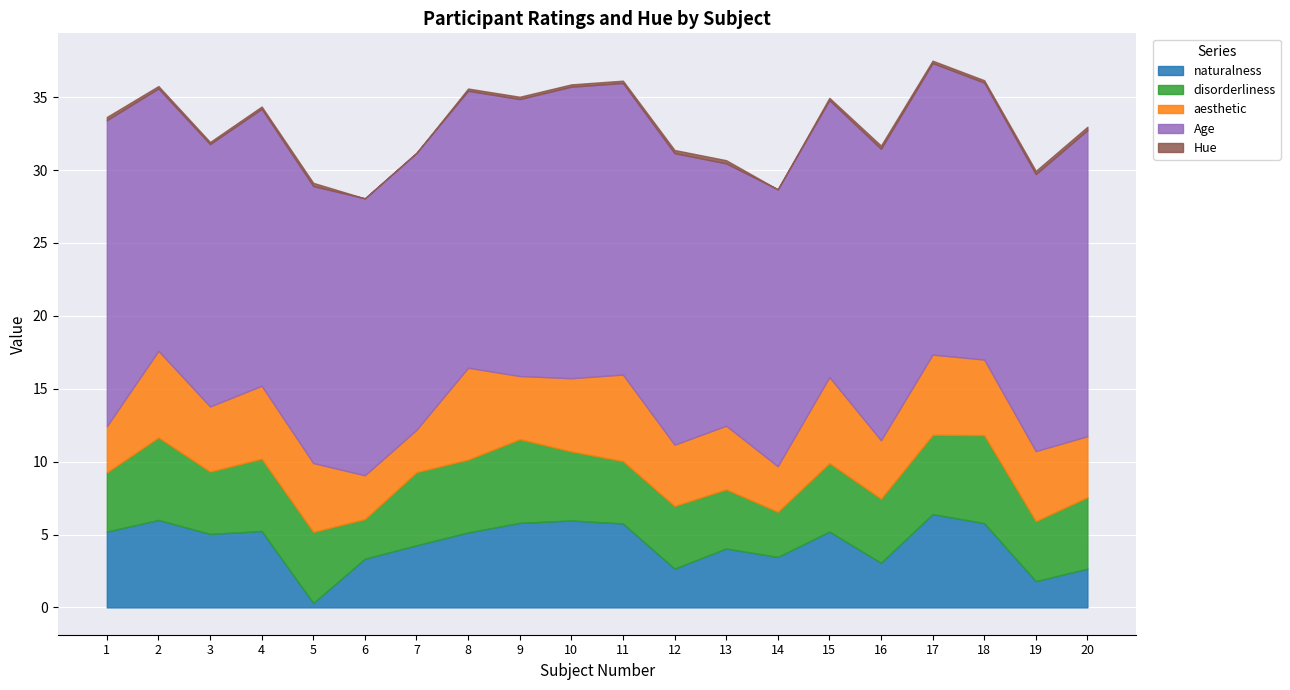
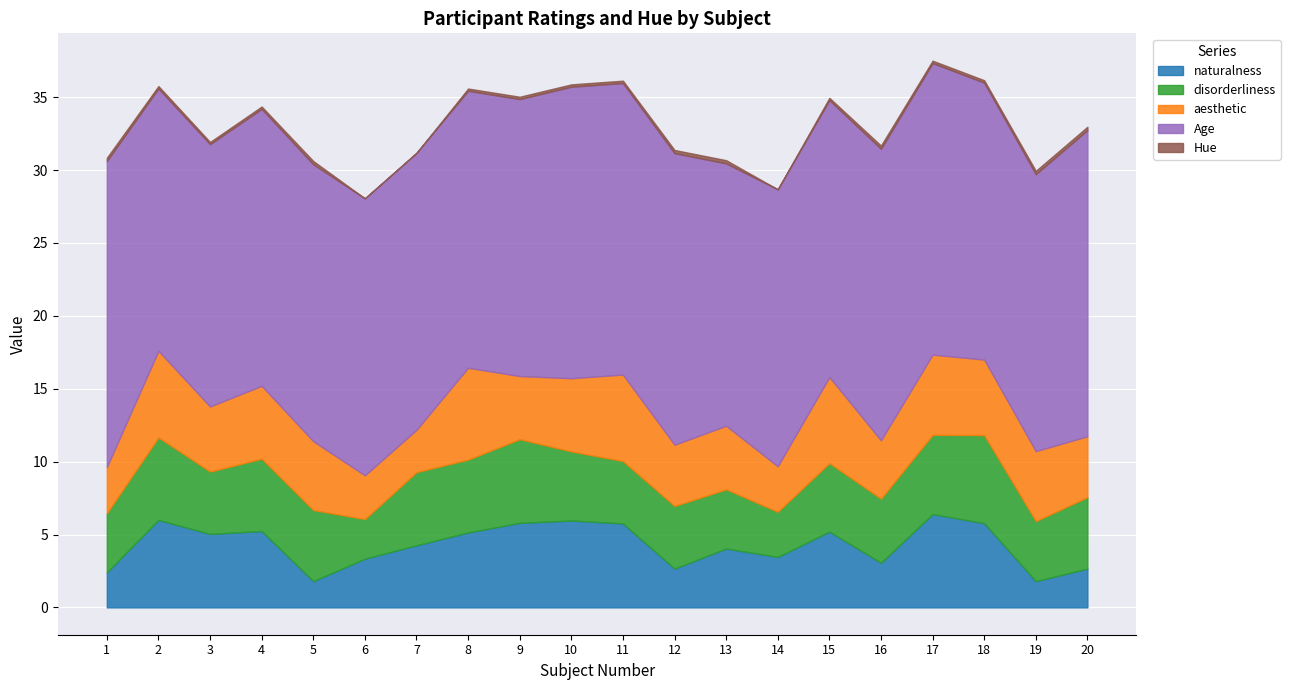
naturalness, 1: 5.2 -> 2.4
naturalness, 5: 0.3 -> 1.8
